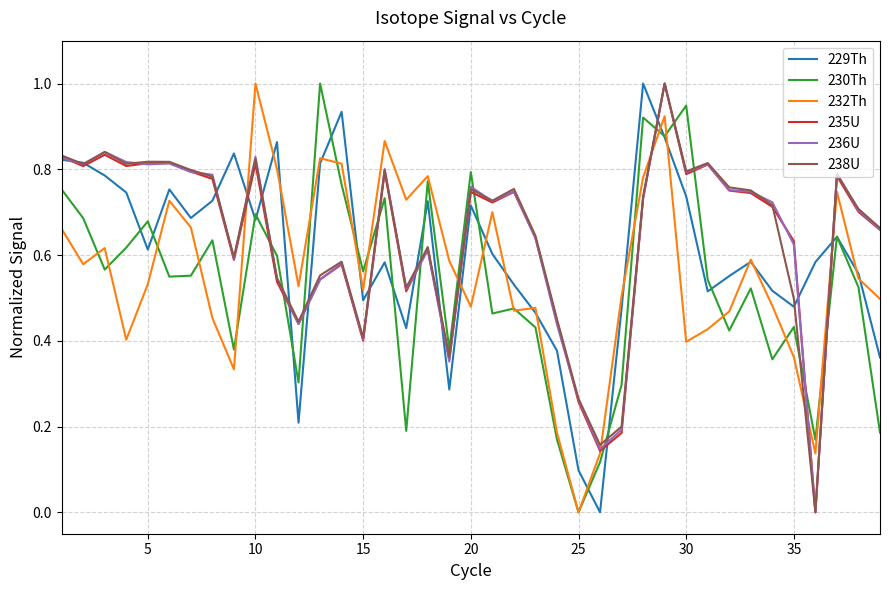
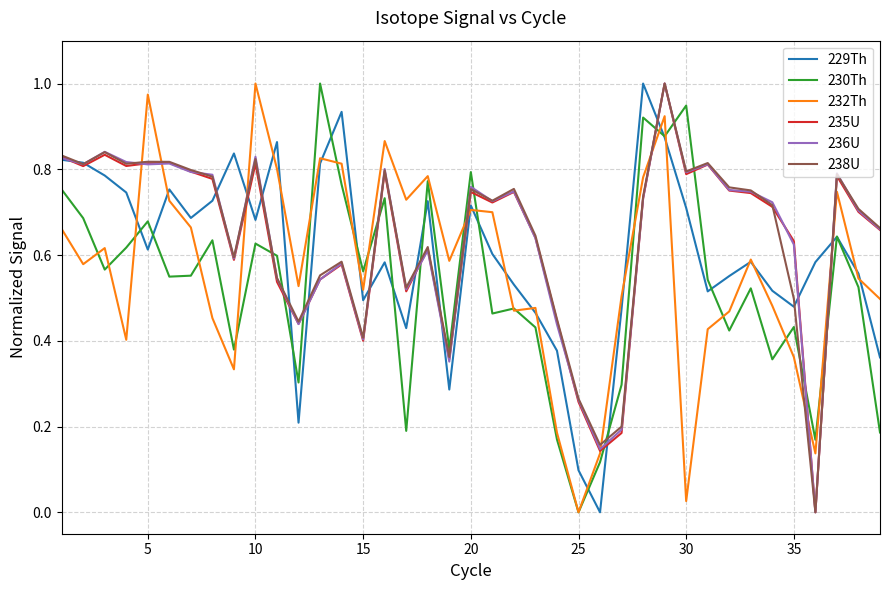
232Th, 5: 0.53 -> 0.97
230Th, 10: 0.70 -> 0.63
232Th, 20: 0.48 -> 0.71
229Th, 30: 0.74 -> 0.71
232Th, 30: 0.40 -> 0.03
